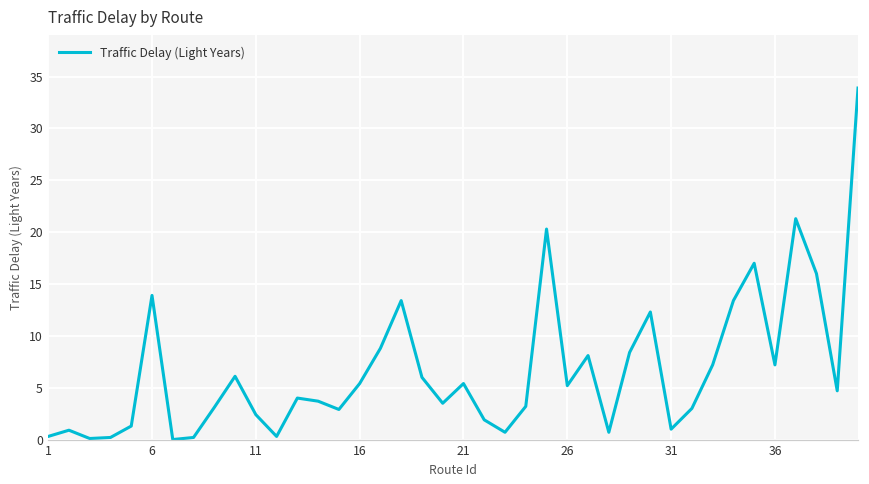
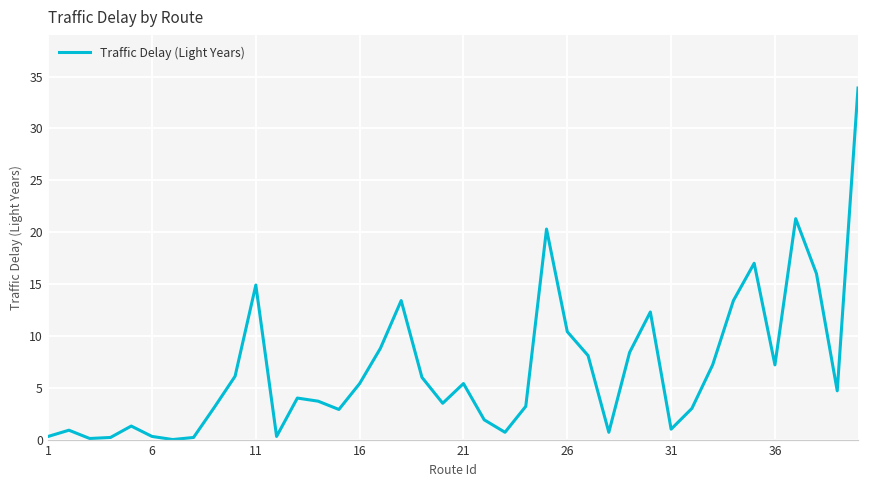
6: 14 -> 0
11: 2 -> 15
26: 5 -> 10
